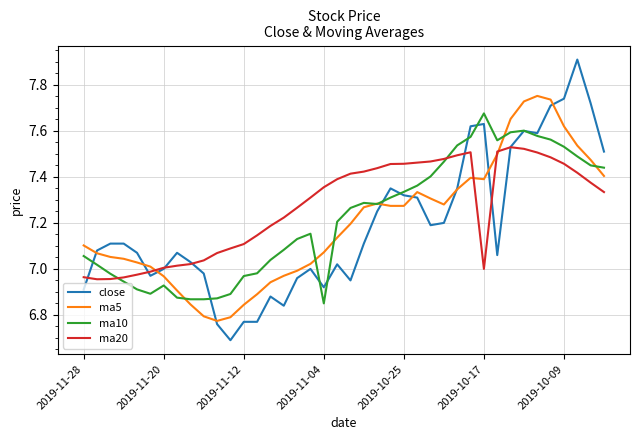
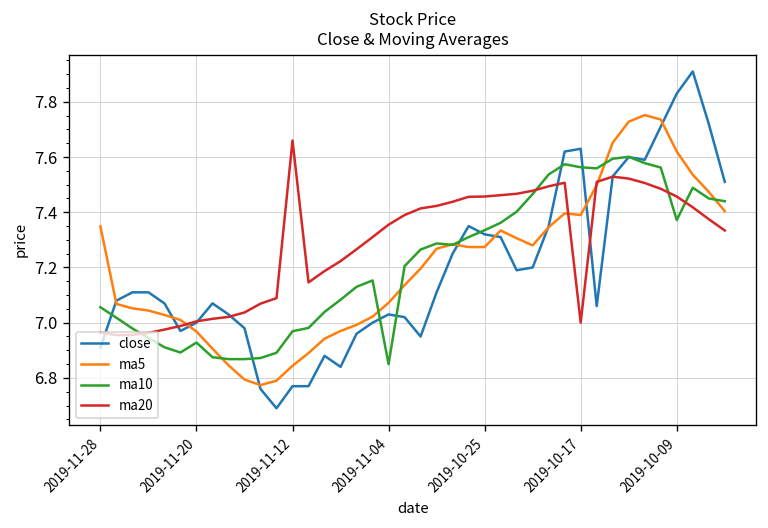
ma5, 2019-11-28: 7.10 -> 7.35
ma20, 2019-11-12: 7.11 -> 7.66
close, 2019-11-04: 6.92 -> 7.03
ma10, 2019-10-17: 7.68 -> 7.56
close, 2019-10-09: 7.74 -> 7.83
ma10, 2019-10-09: 7.53 -> 7.37
